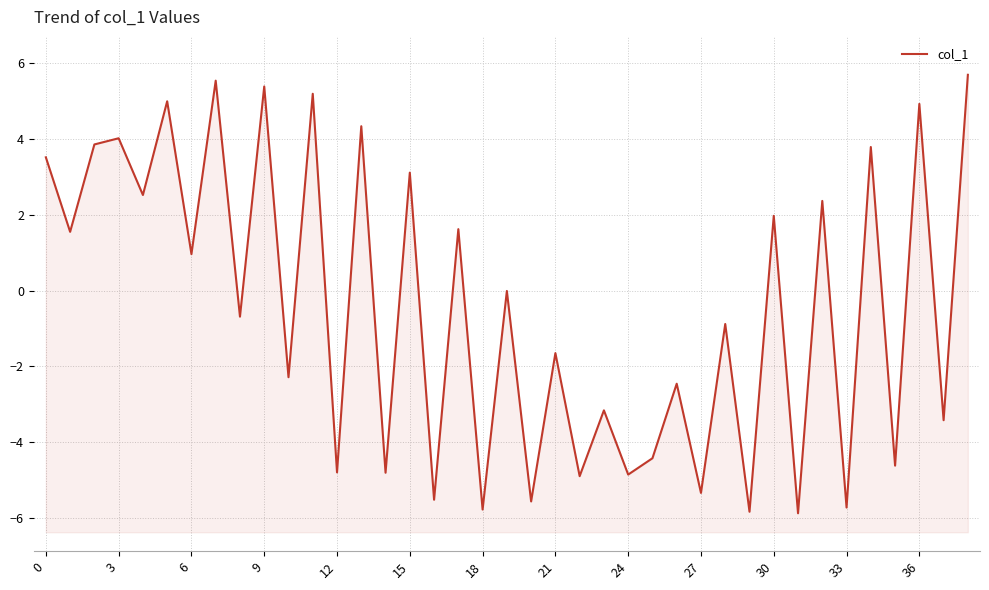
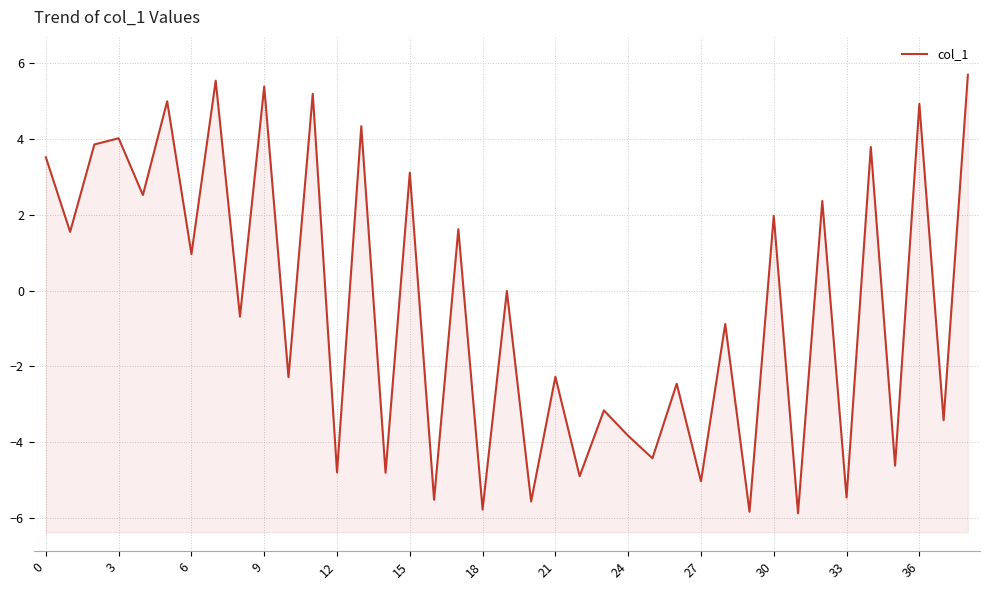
21: -1.6 -> -2.3
24: -4.9 -> -3.8
27: -5.3 -> -5.0
33: -5.7 -> -5.5
